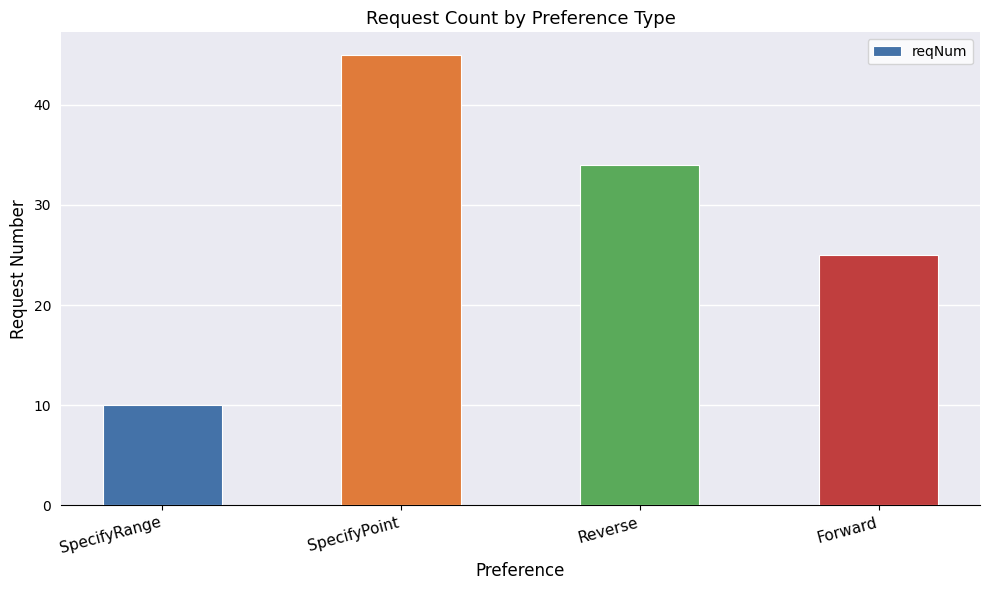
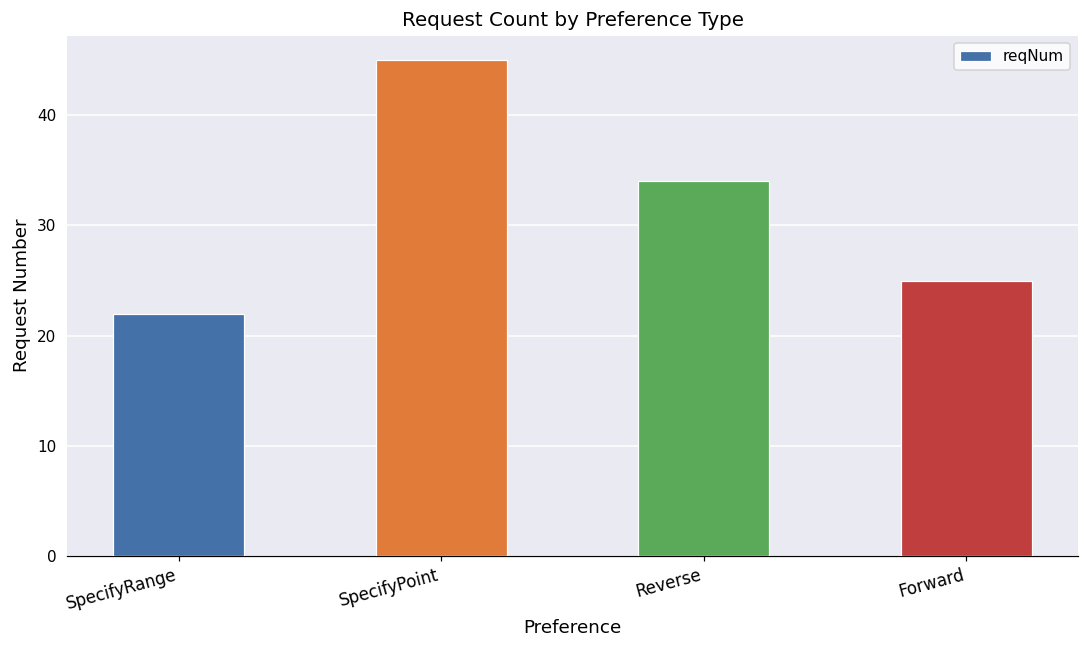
SpecifyRange: 10 -> 22
